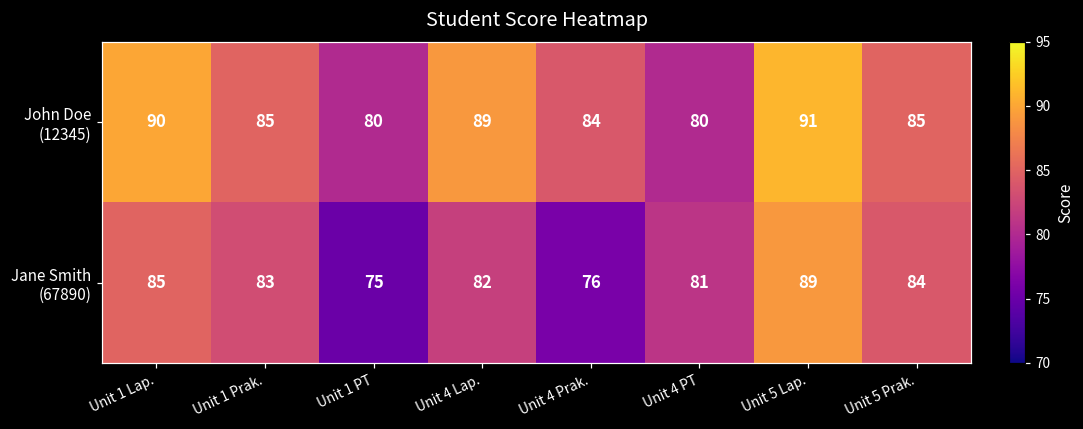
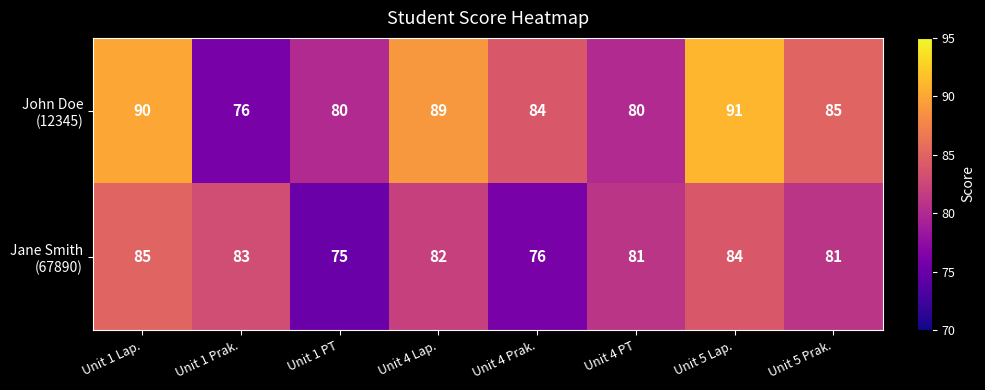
John Doe (12345), Unit 1 Prak.: 85 -> 76
Jane Smith (67890), Unit 5 Lap.: 89 -> 84
Jane Smith (67890), Unit 5 Prak.: 84 -> 81
